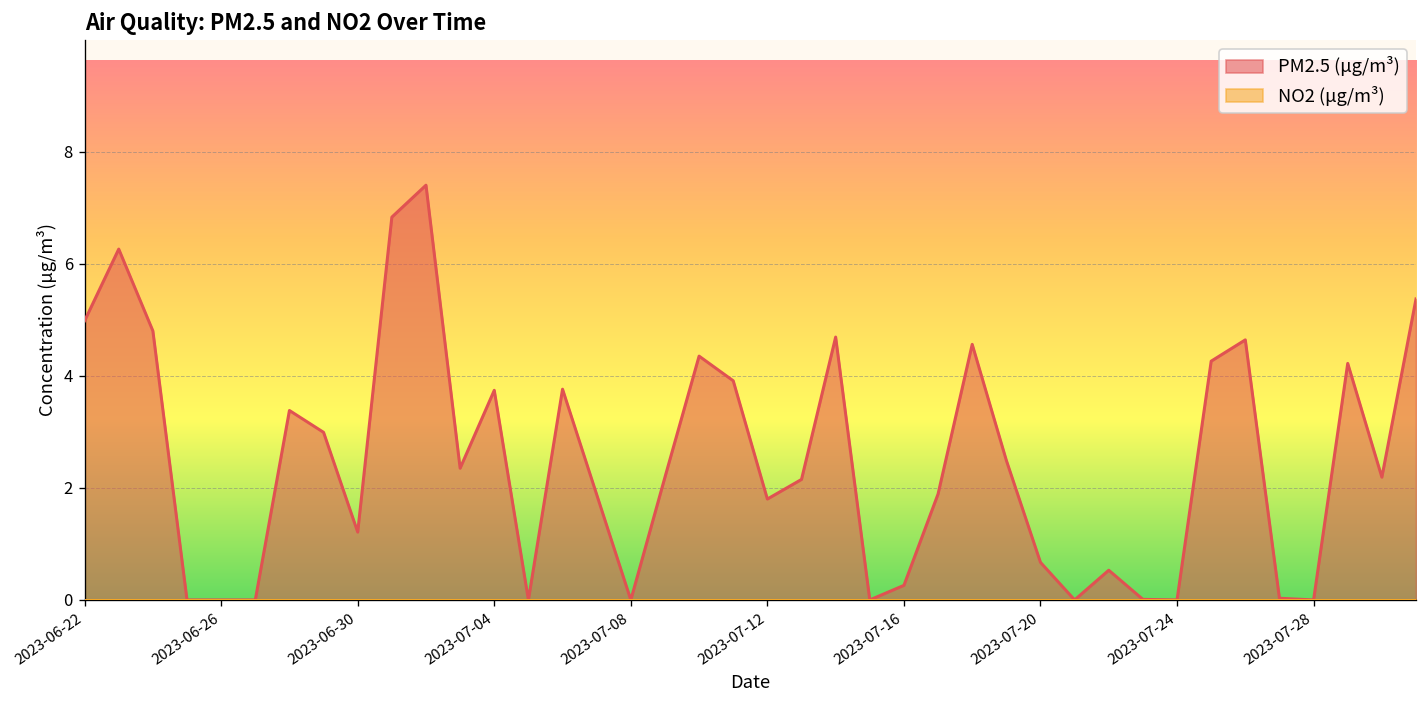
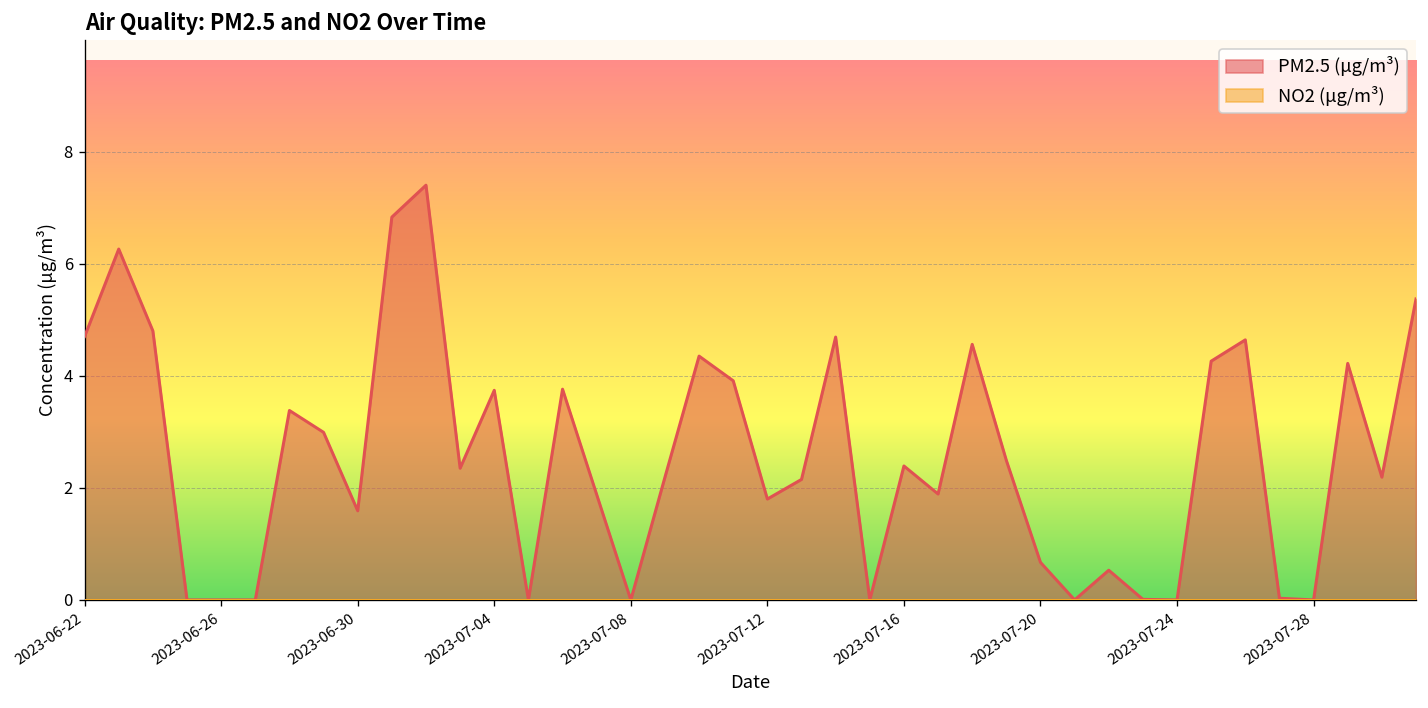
PM2.5 (μg/m³), 2023-06-22: 5.0 -> 4.7
PM2.5 (μg/m³), 2023-06-30: 1.2 -> 1.6
PM2.5 (μg/m³), 2023-07-16: 0.3 -> 2.4
